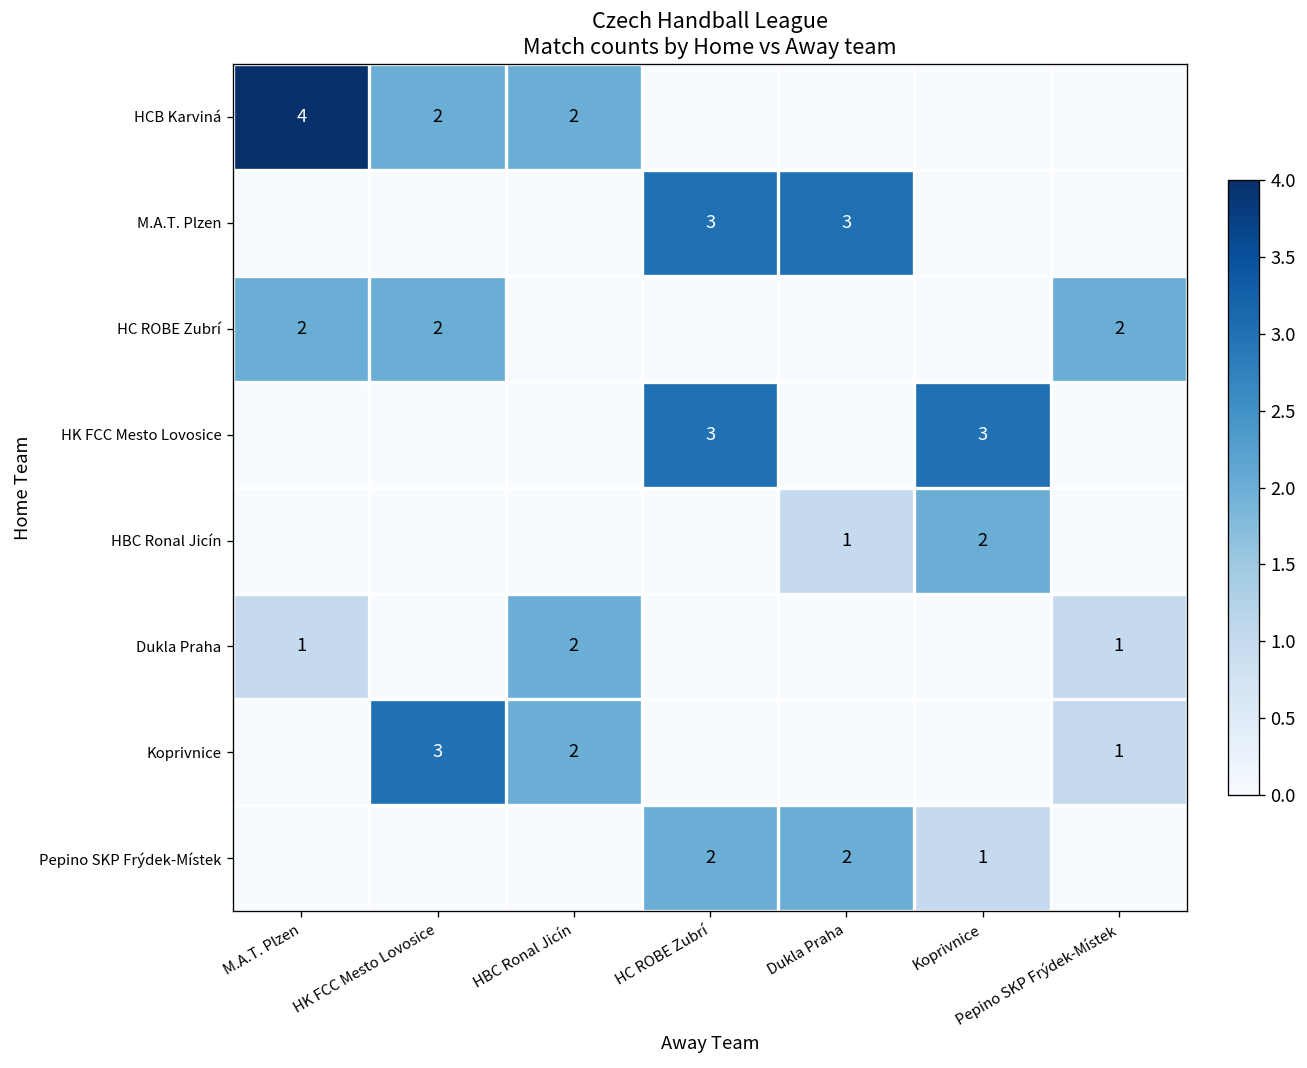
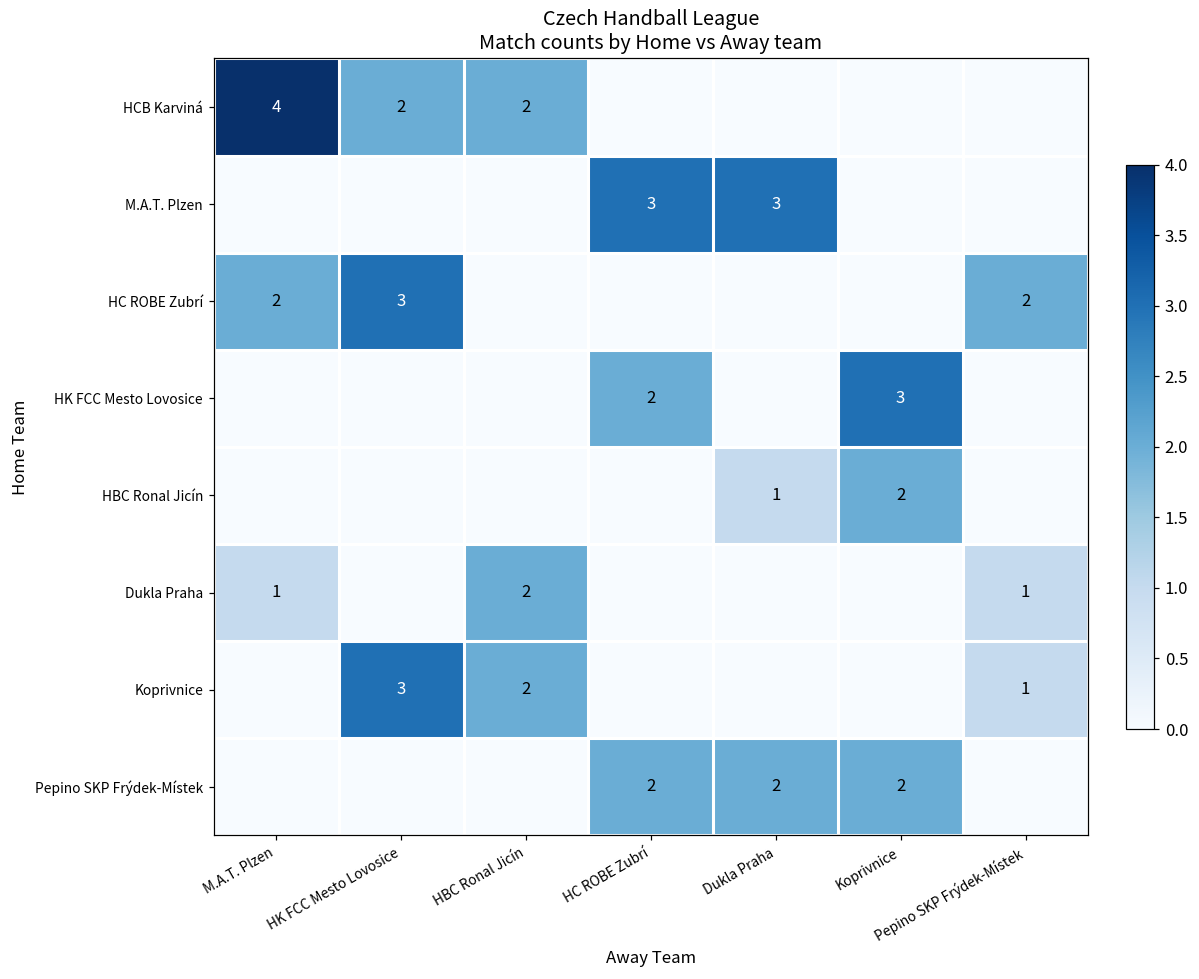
HC ROBE Zubrí, HK FCC Mesto Lovosice: 2 -> 3
HK FCC Mesto Lovosice, HC ROBE Zubrí: 3 -> 2
Pepino SKP Frýdek-Místek, Koprivnice: 1 -> 2
